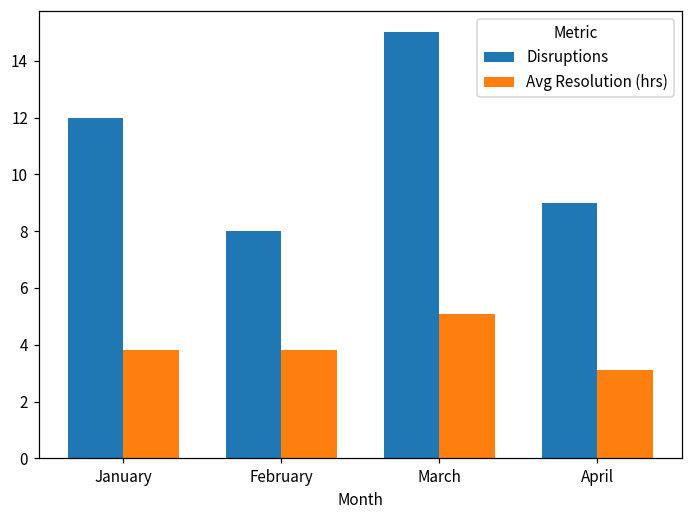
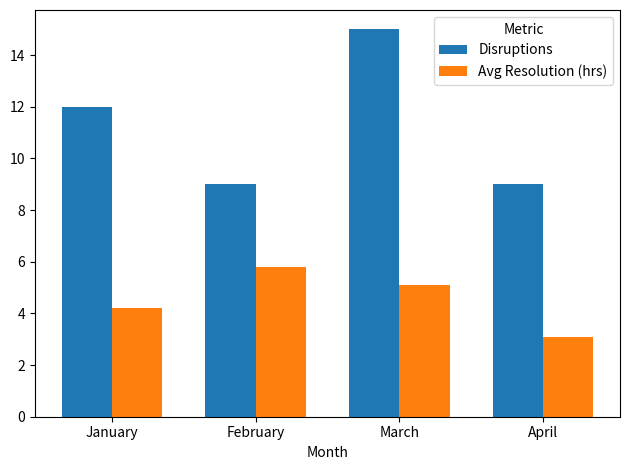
Avg Resolution (hrs), January: 3.8 -> 4.2
Disruptions, February: 8 -> 9
Avg Resolution (hrs), February: 3.8 -> 5.8
